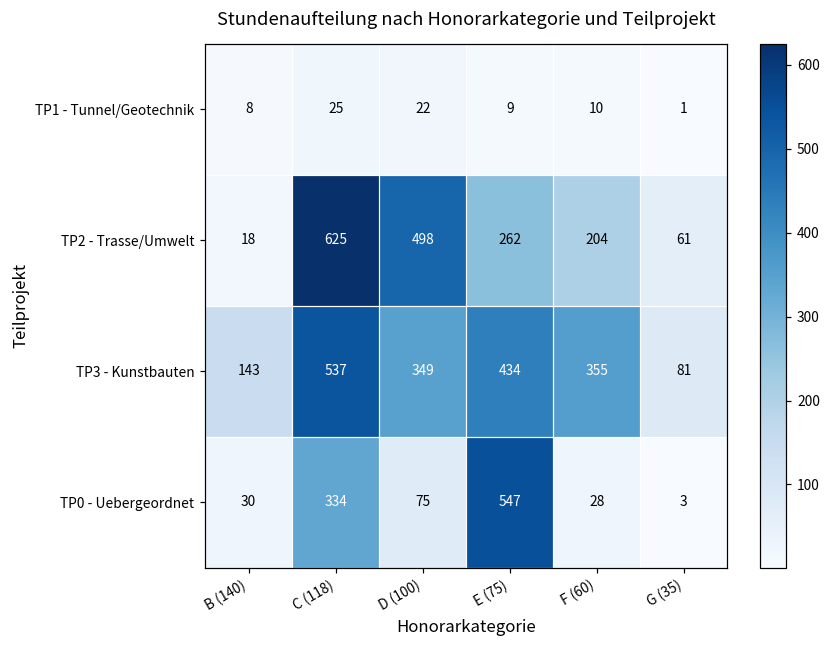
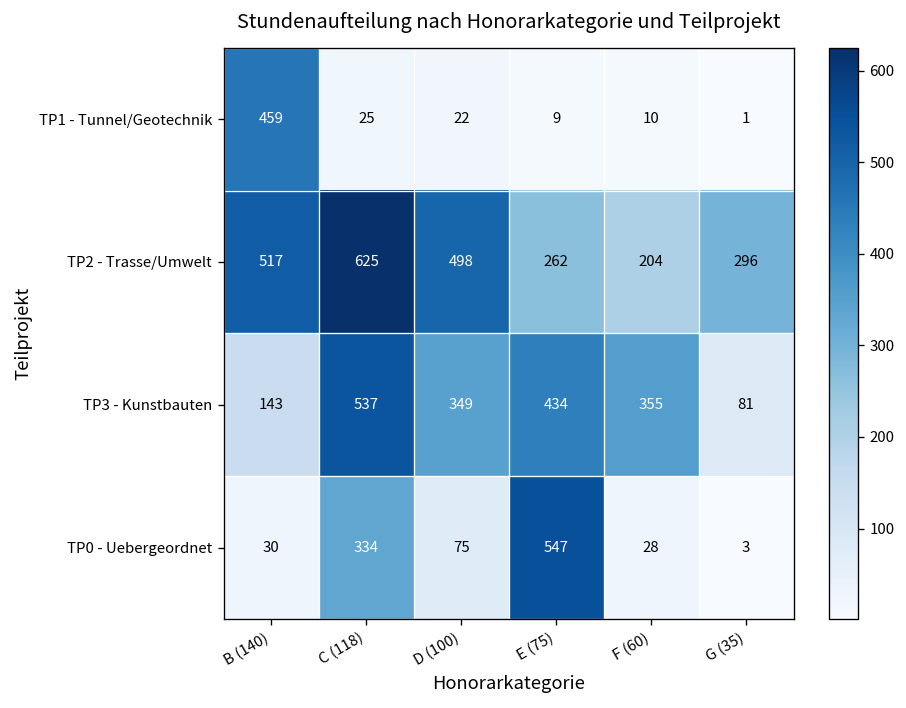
TP1 - Tunnel/Geotechnik, B (140): 8 -> 459
TP2 - Trasse/Umwelt, B (140): 18 -> 517
TP2 - Trasse/Umwelt, G (35): 61 -> 296
